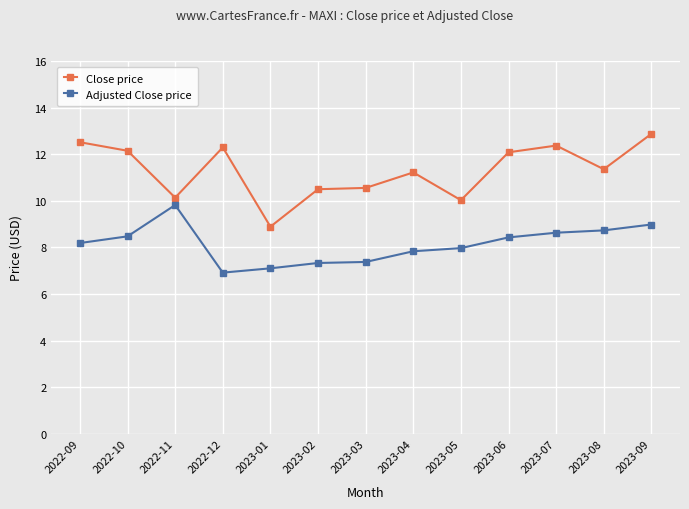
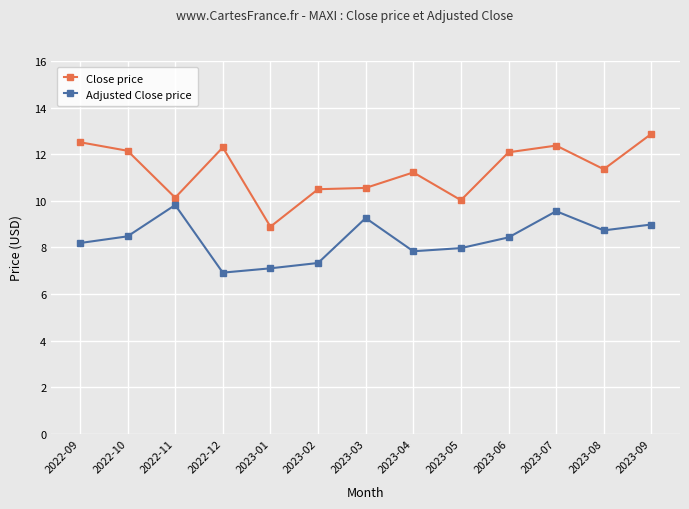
Adjusted Close price, 2023-03: 7.4 -> 9.3
Adjusted Close price, 2023-07: 8.6 -> 9.6
